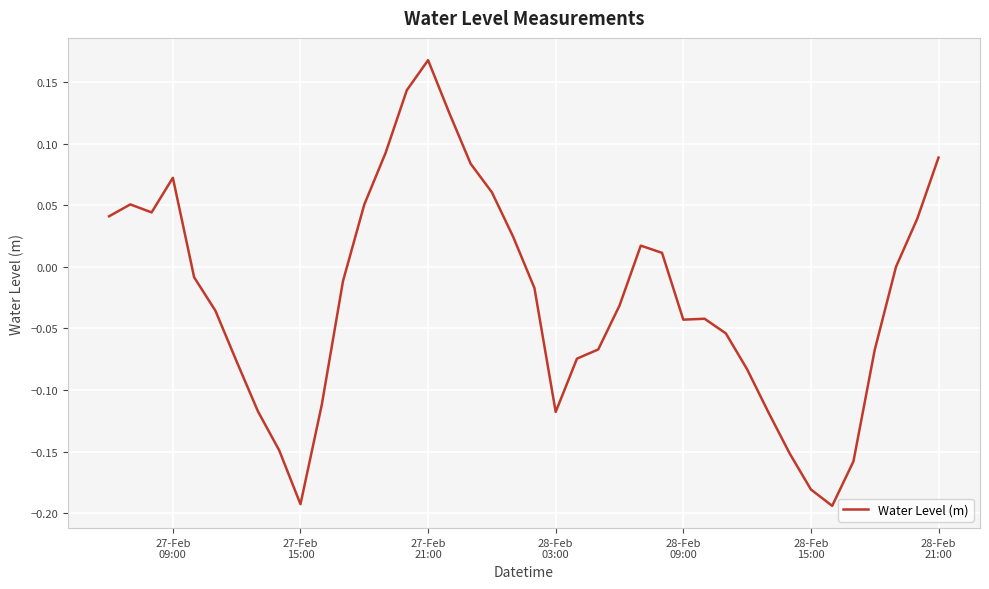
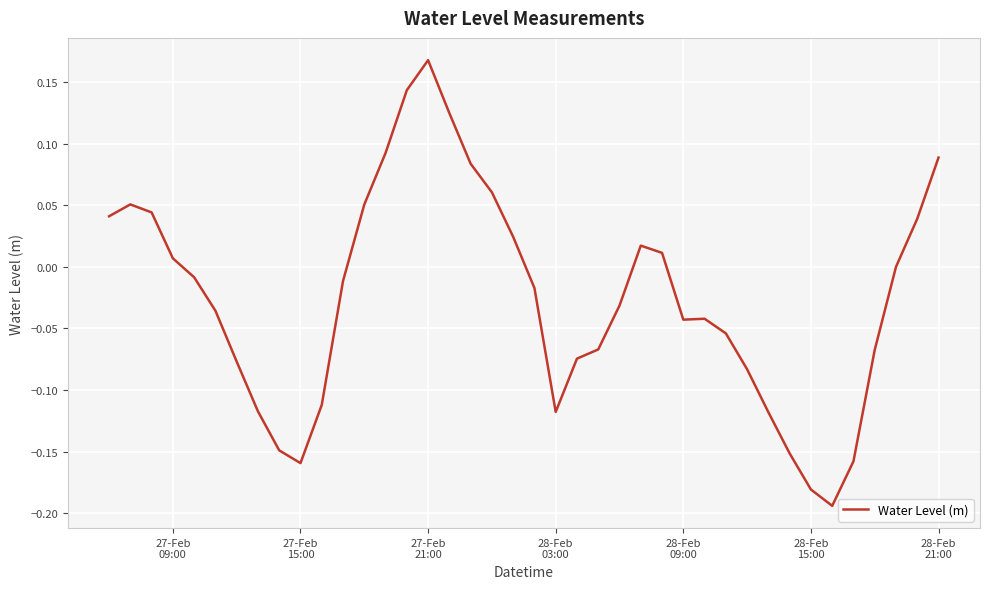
27-Feb 09:00: 0.072 -> 0.007
27-Feb 15:00: -0.193 -> -0.159
